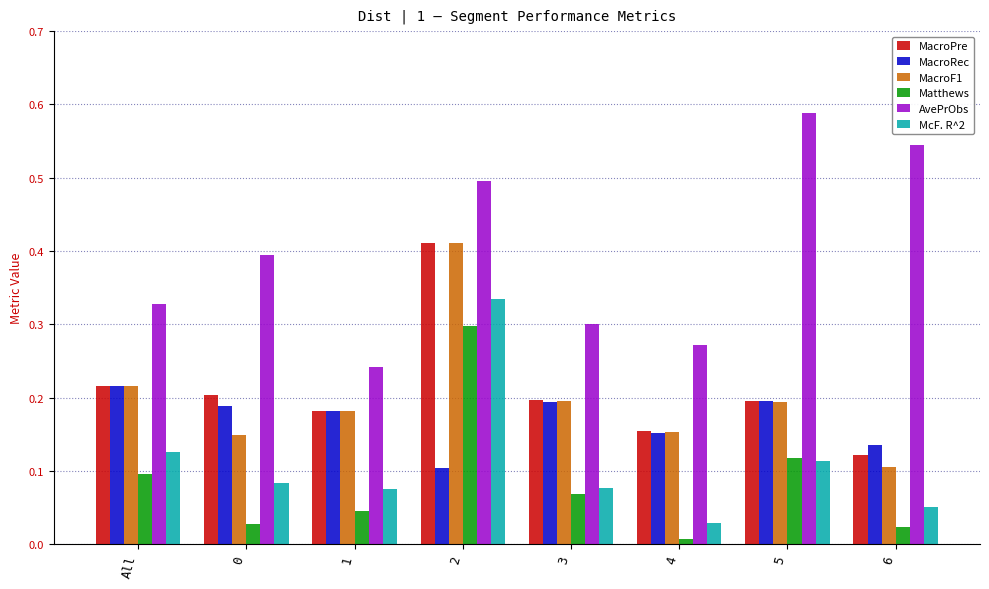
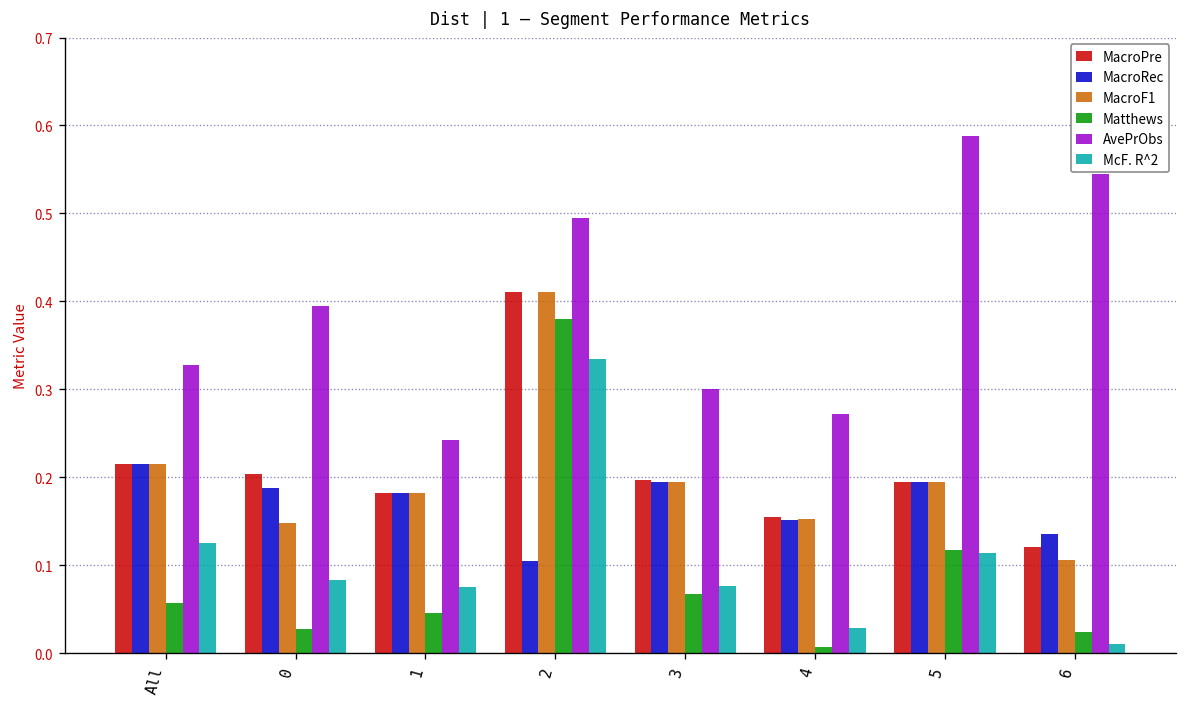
Matthews, All: 0.10 -> 0.06
Matthews, 2: 0.30 -> 0.38
McF. R^2, 6: 0.05 -> 0.01
